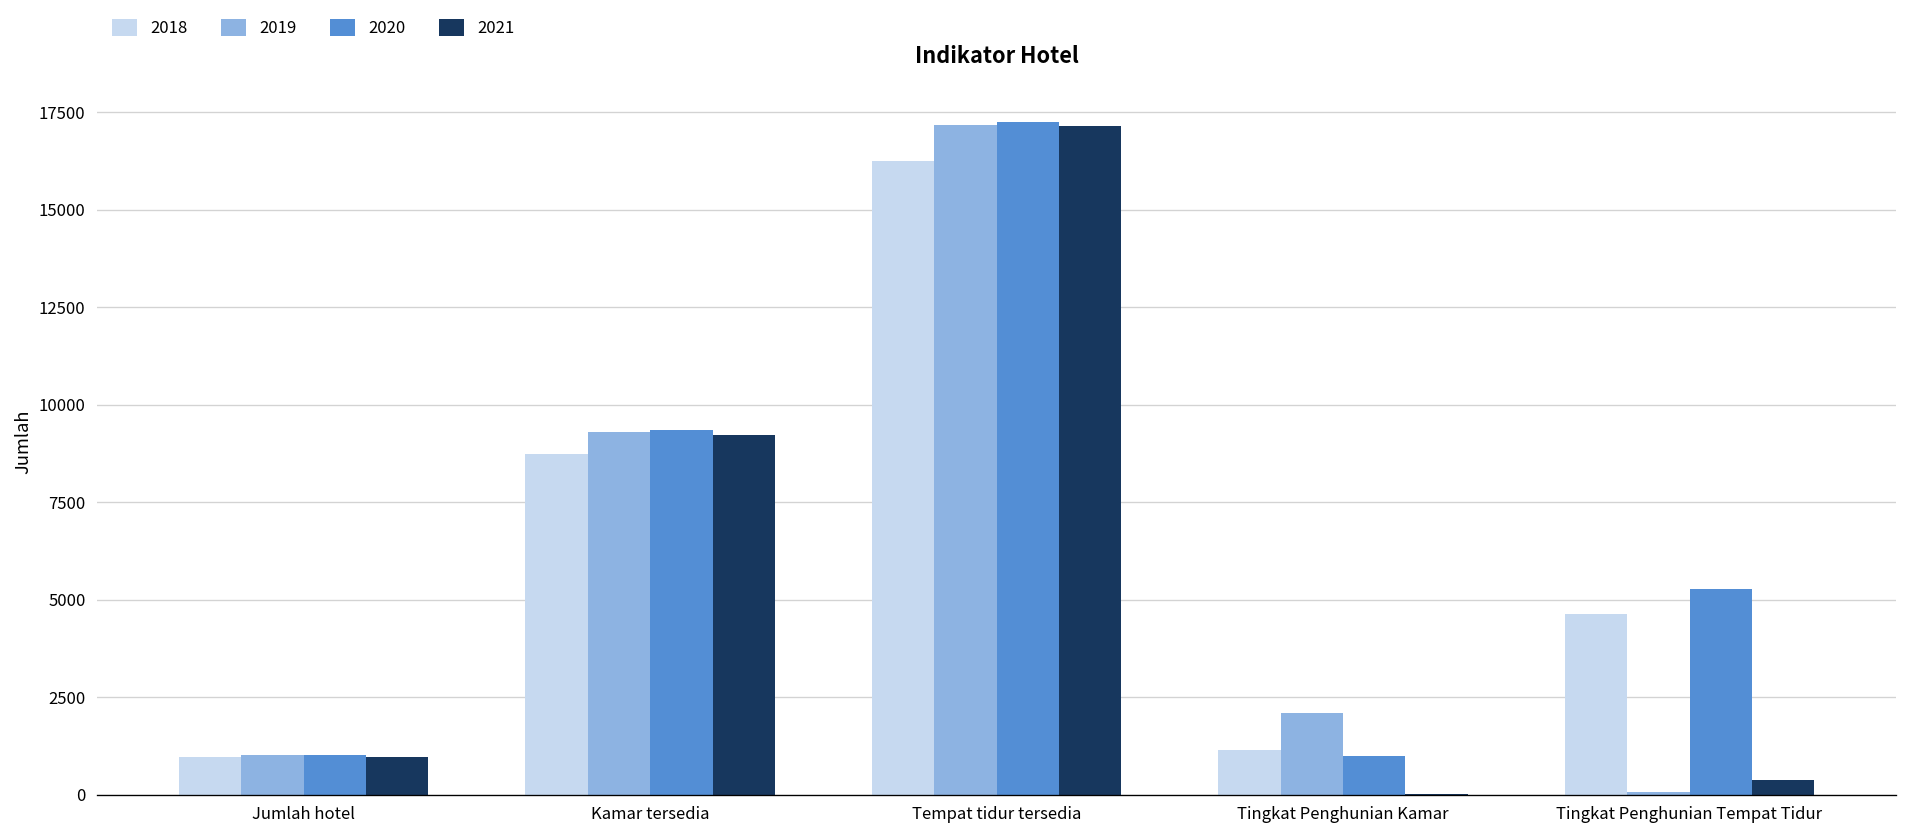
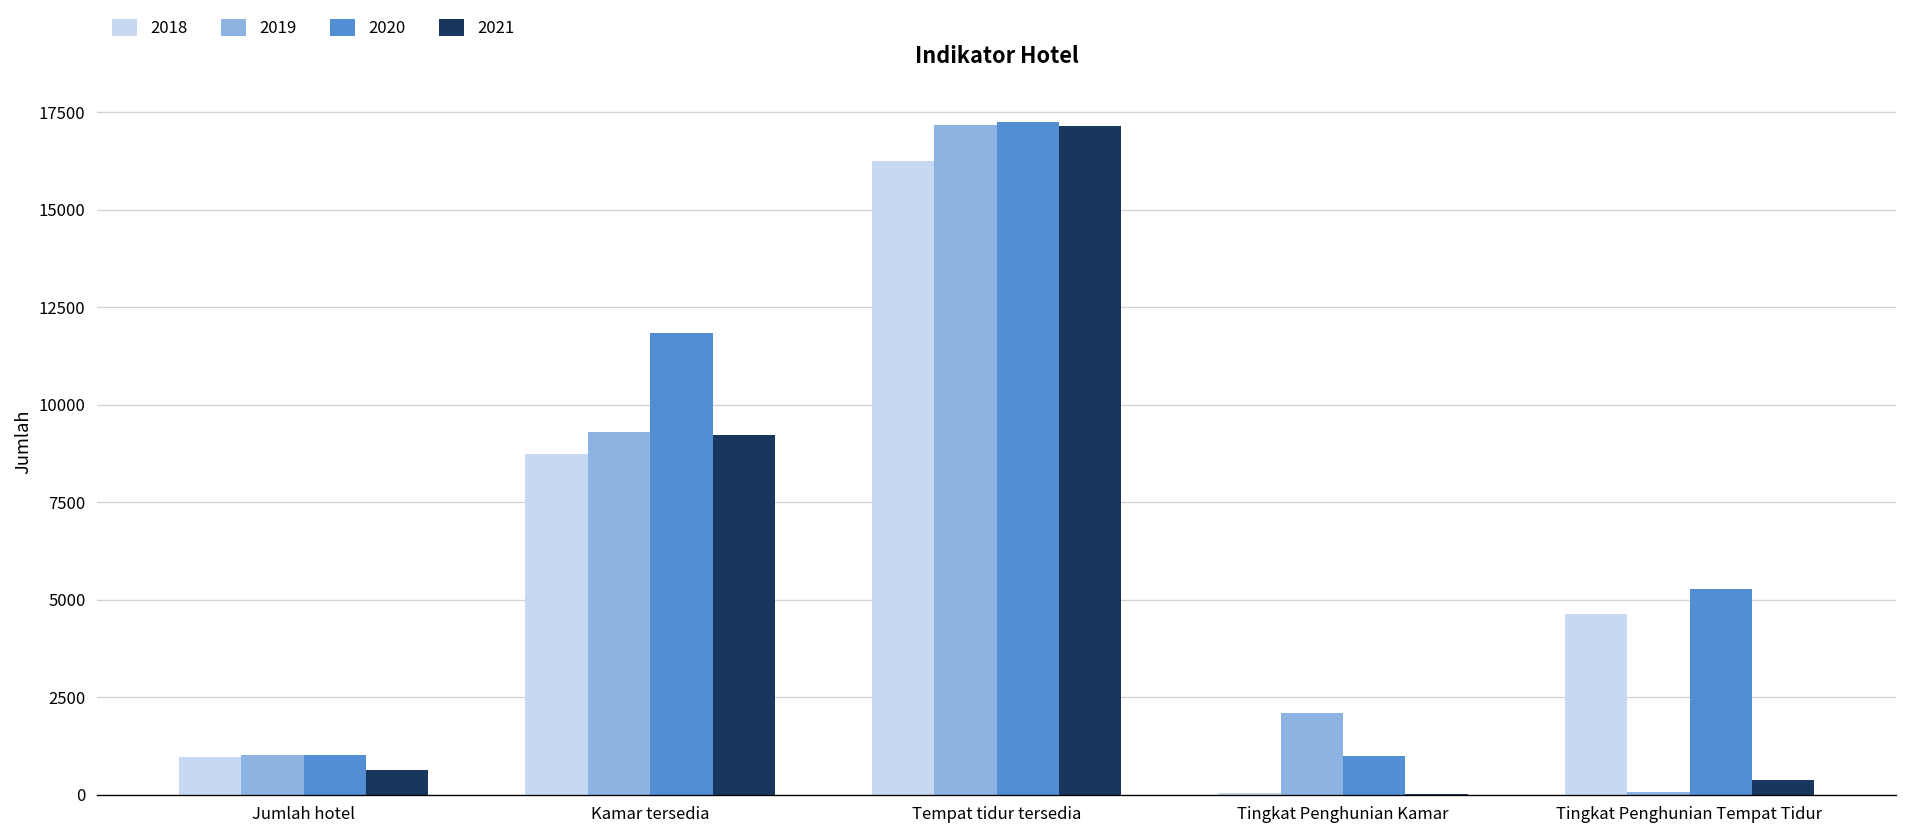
2021, Jumlah hotel: 1000 -> 600
2020, Kamar tersedia: 9300 -> 11800
2018, Tingkat Penghunian Kamar: 1100 -> 0
